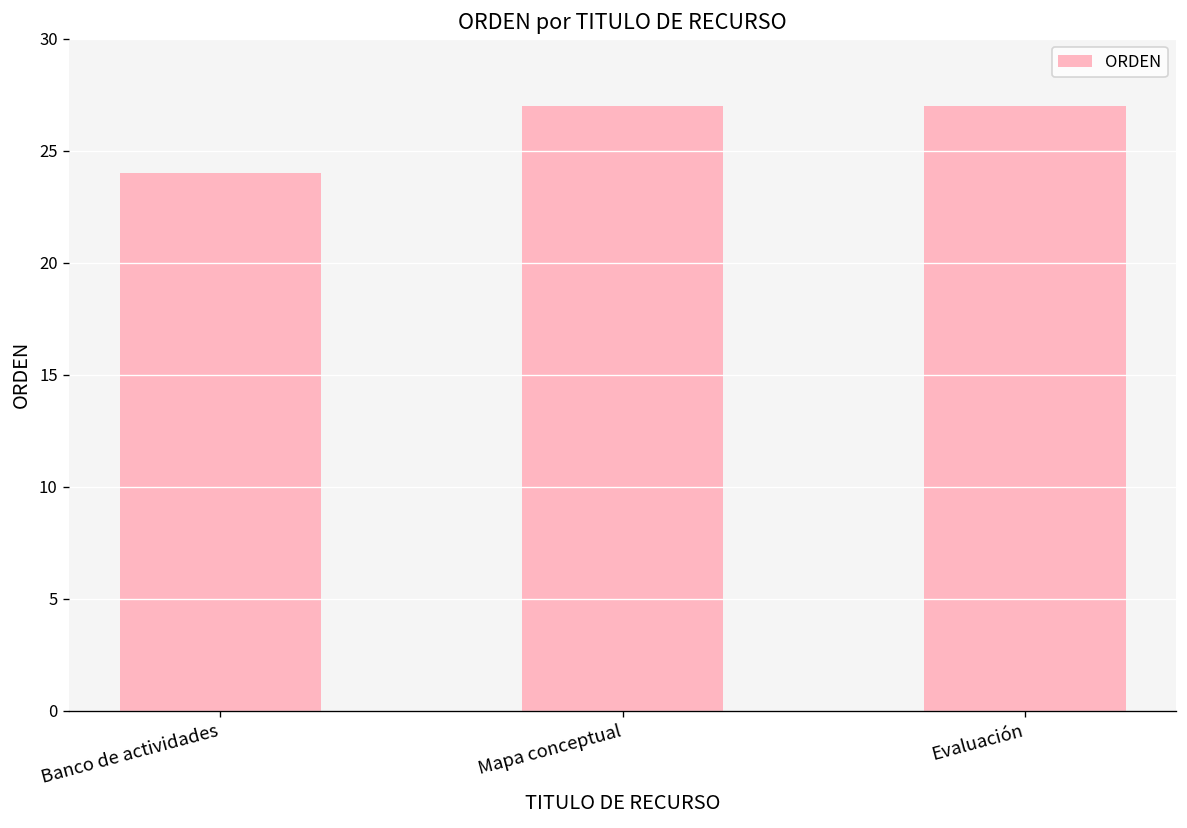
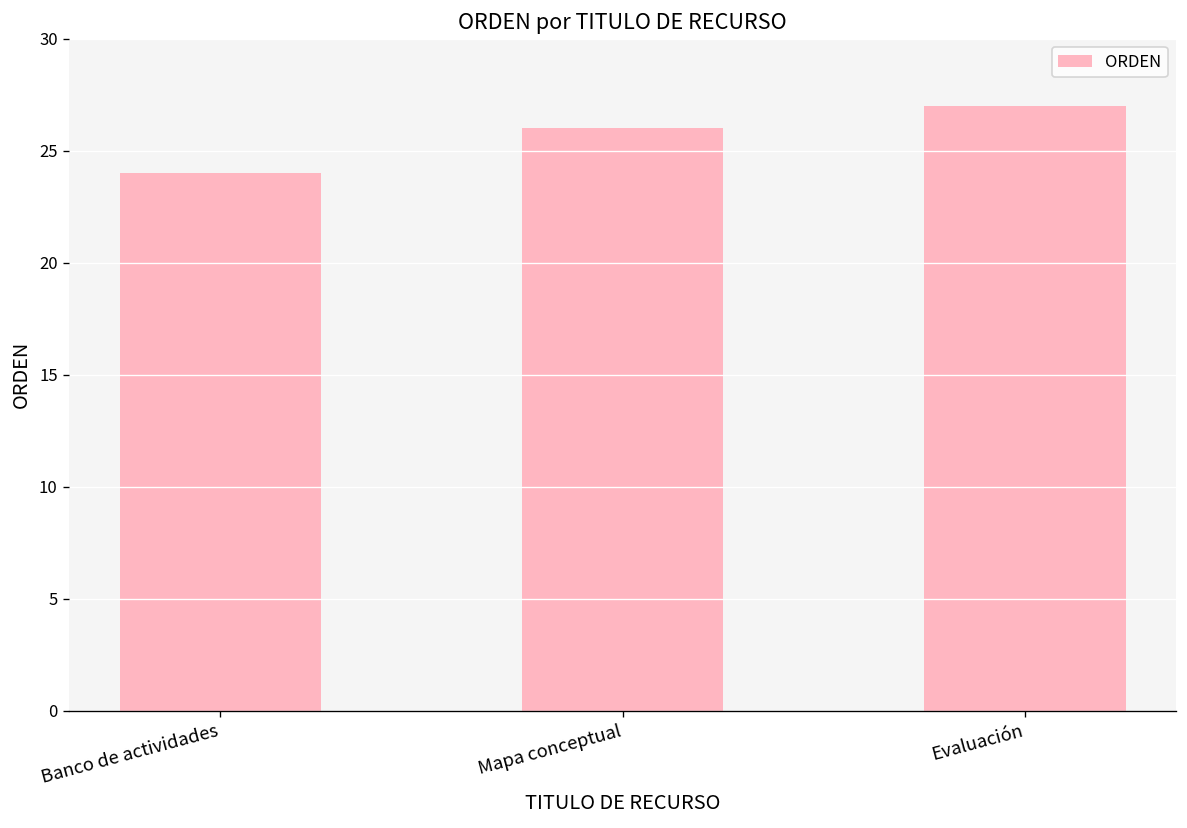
Mapa conceptual: 27 -> 26
